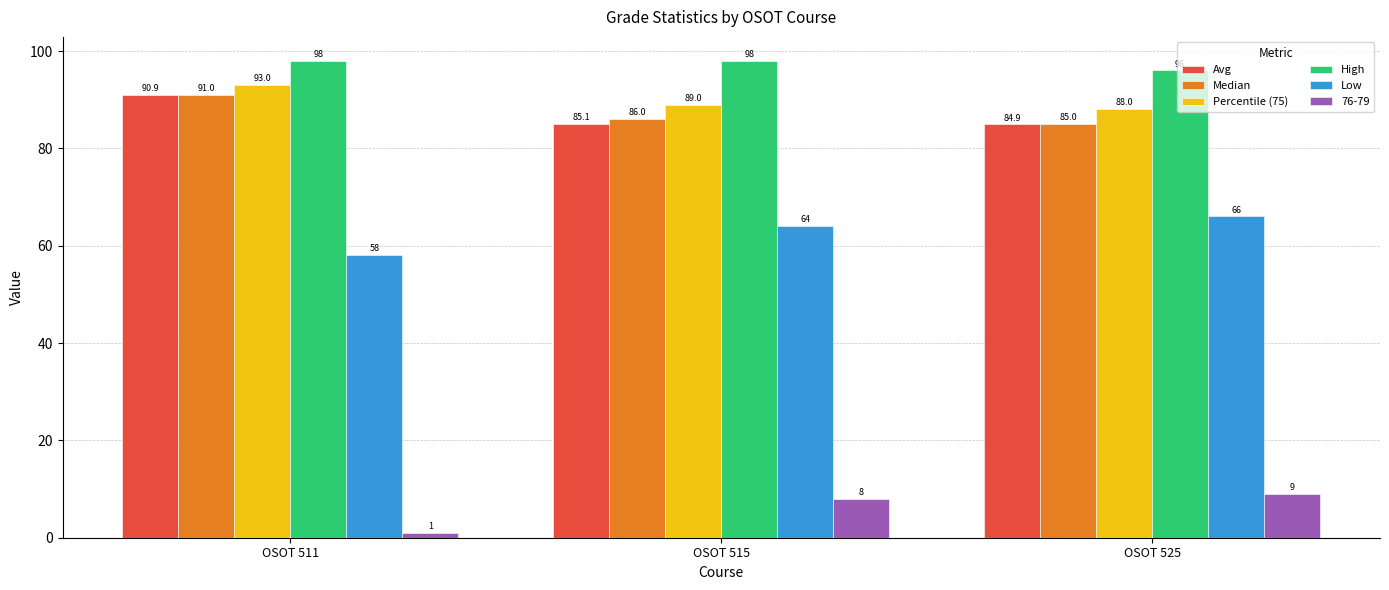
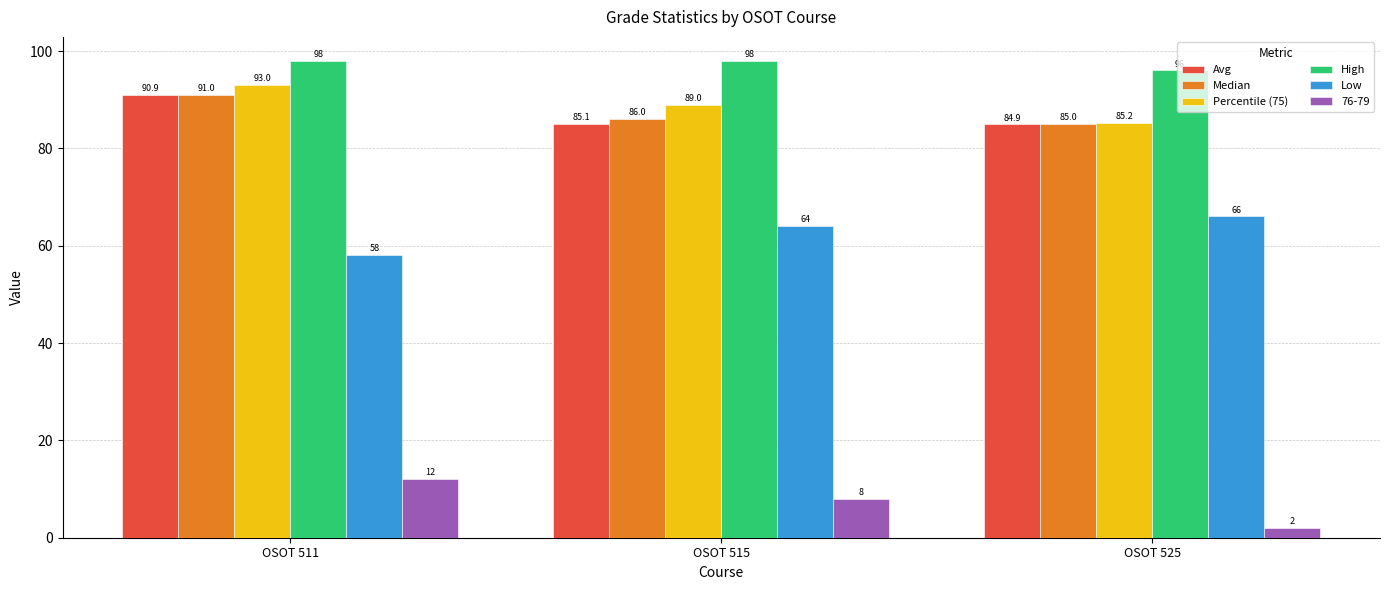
76-79, OSOT 511: 1 -> 12
Percentile (75), OSOT 525: 88.0 -> 85.2
76-79, OSOT 525: 9 -> 2
